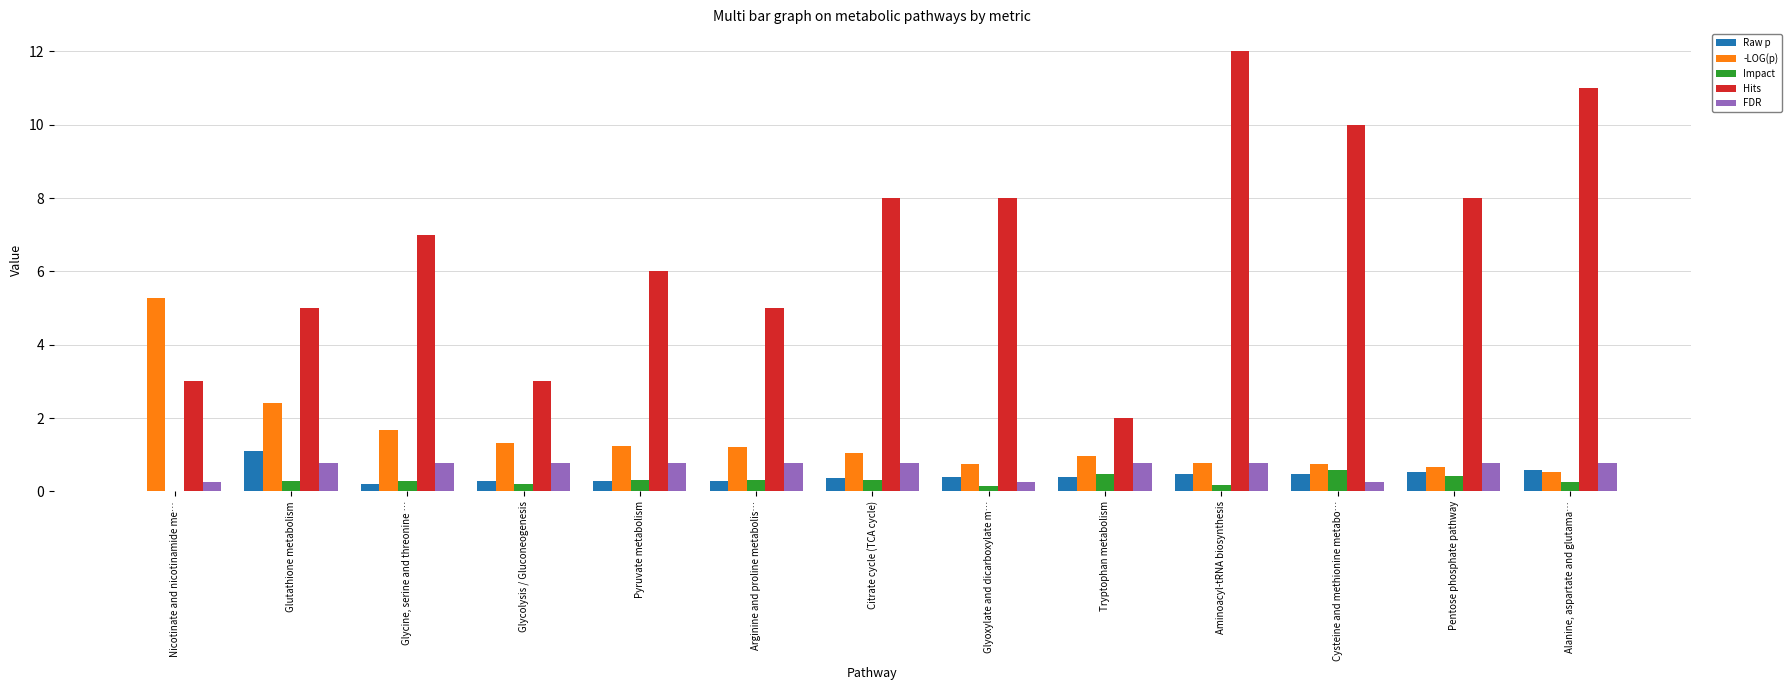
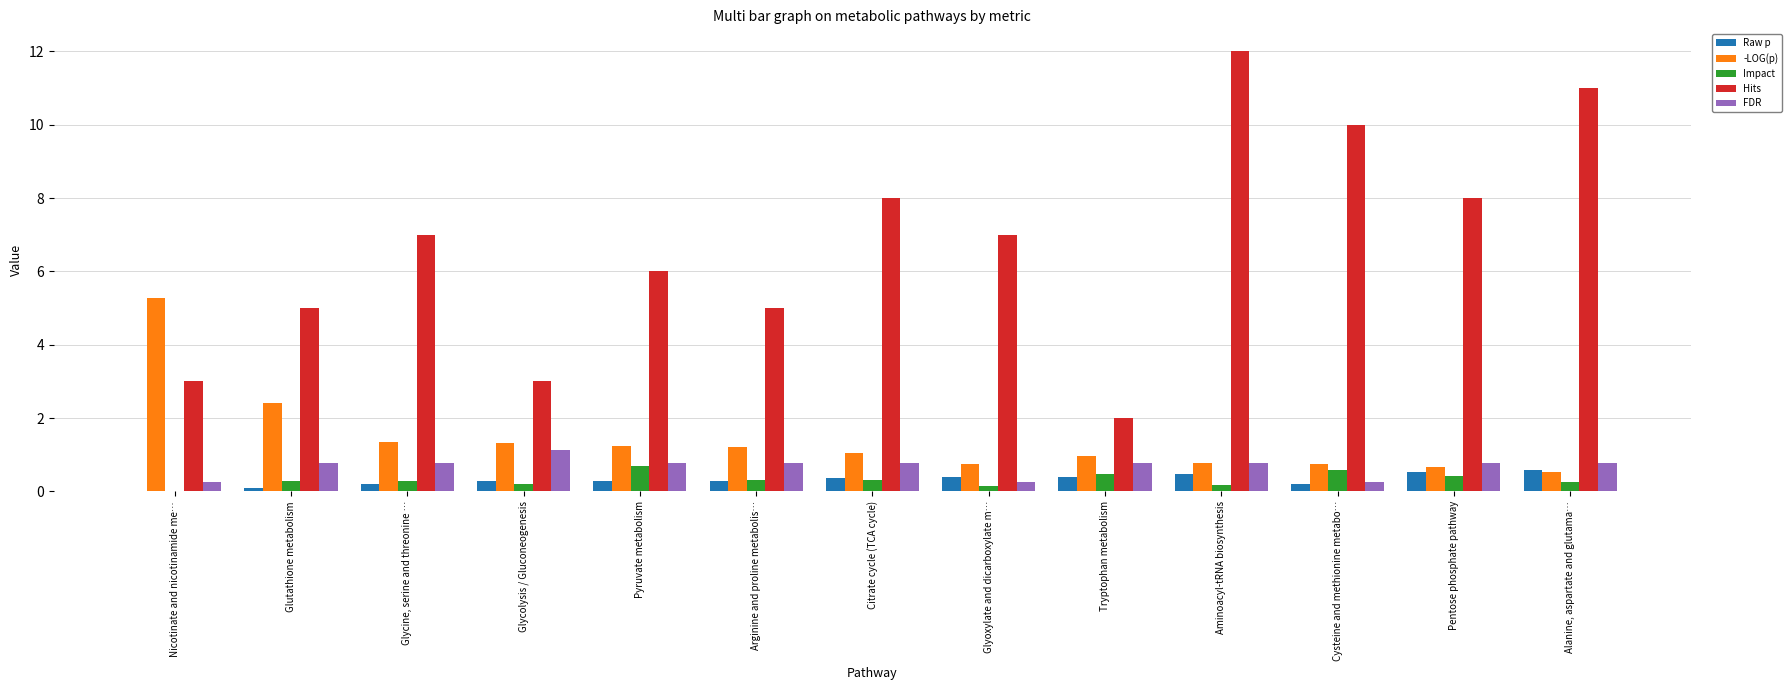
Raw p, Glutathione metabolism: 1.1 -> 0.1
-LOG(p), Glycine, serine and threonine …: 1.7 -> 1.4
FDR, Glycolysis / Gluconeogenesis: 0.8 -> 1.1
Impact, Pyruvate metabolism: 0.3 -> 0.7
Hits, Glyoxylate and dicarboxylate m…: 8 -> 7
Raw p, Cysteine and methionine metabo…: 0.5 -> 0.2
